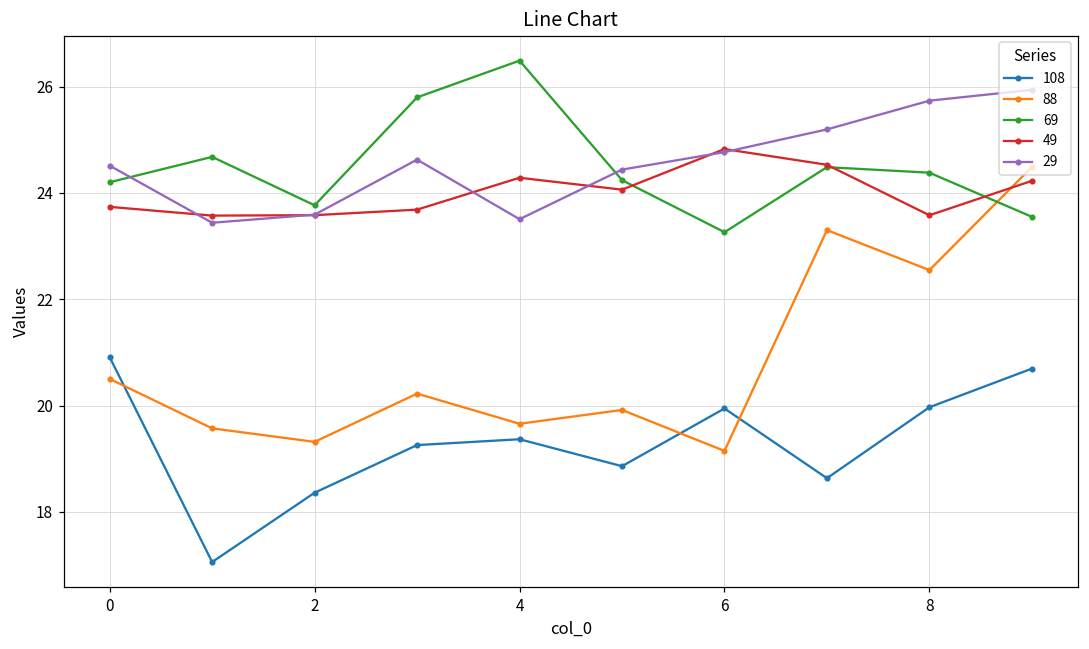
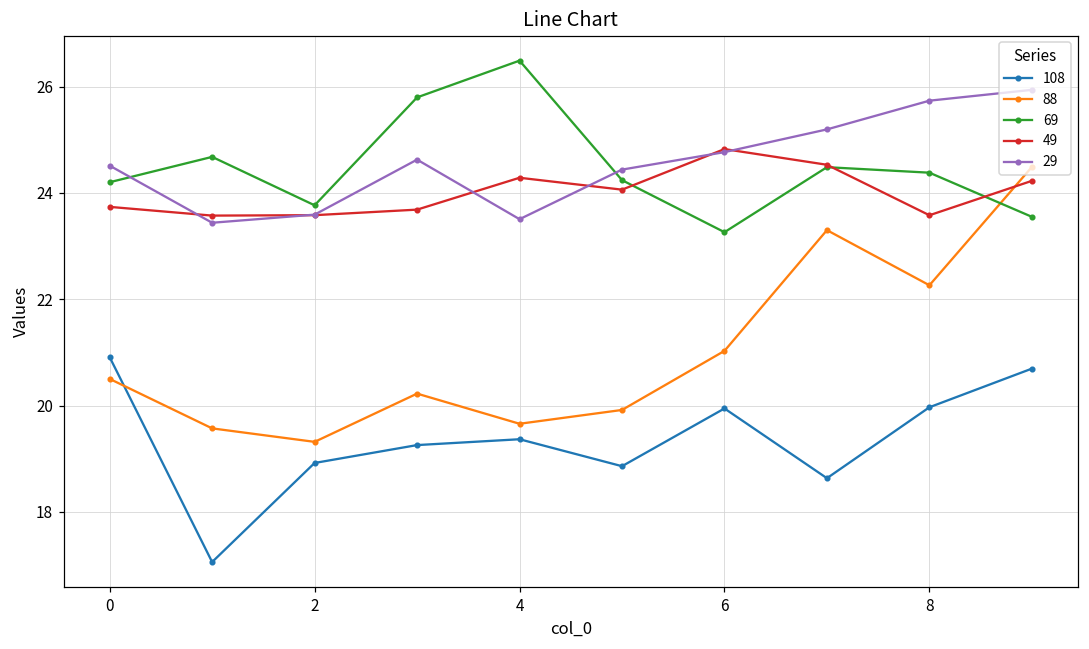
108, 2: 18.4 -> 18.9
88, 6: 19.1 -> 21.0
88, 8: 22.5 -> 22.3
